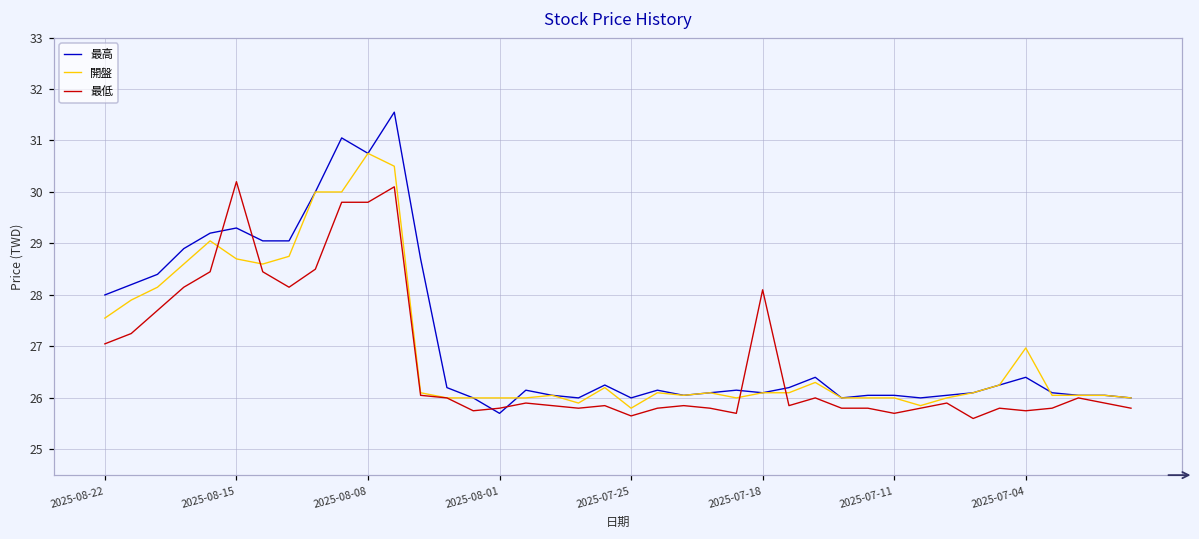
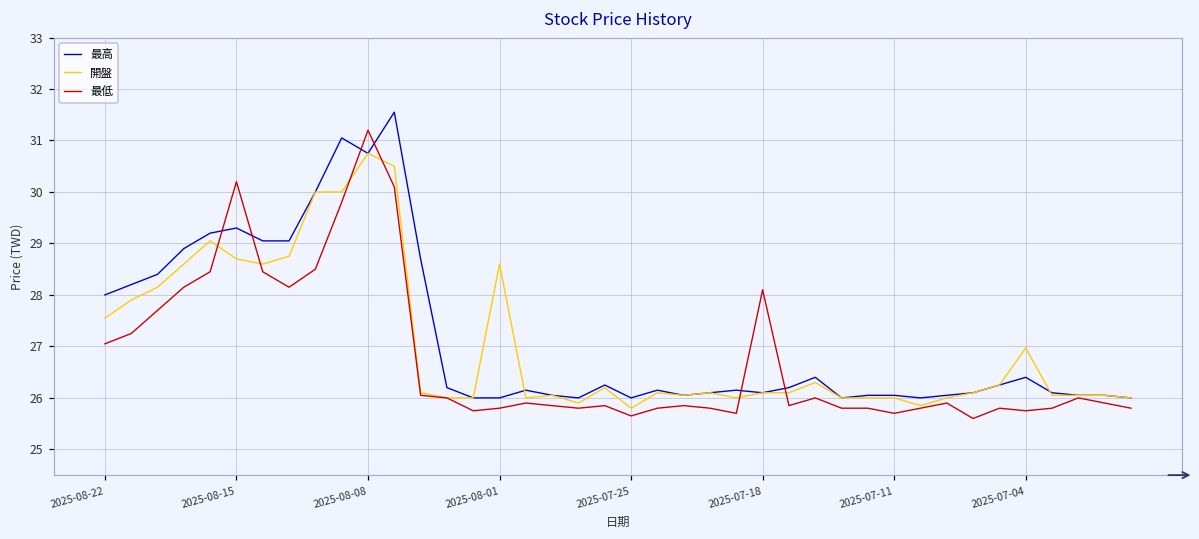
最低, 2025-08-08: 29.8 -> 31.2
最高, 2025-08-01: 25.7 -> 26.0
開盤, 2025-08-01: 26.0 -> 28.6
